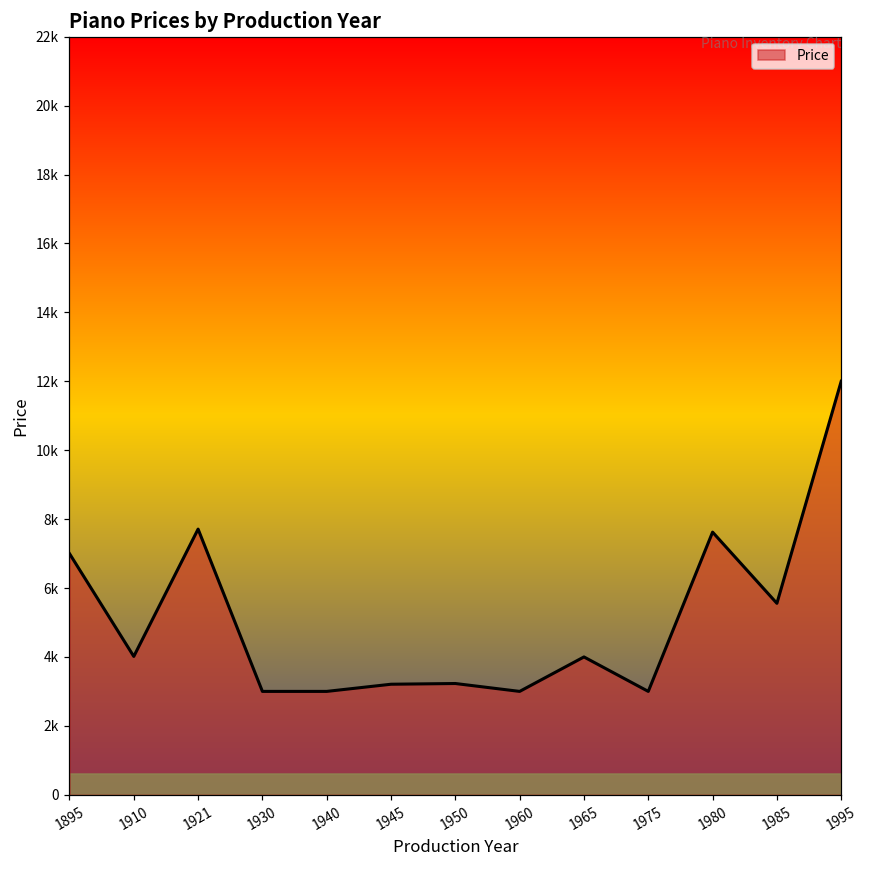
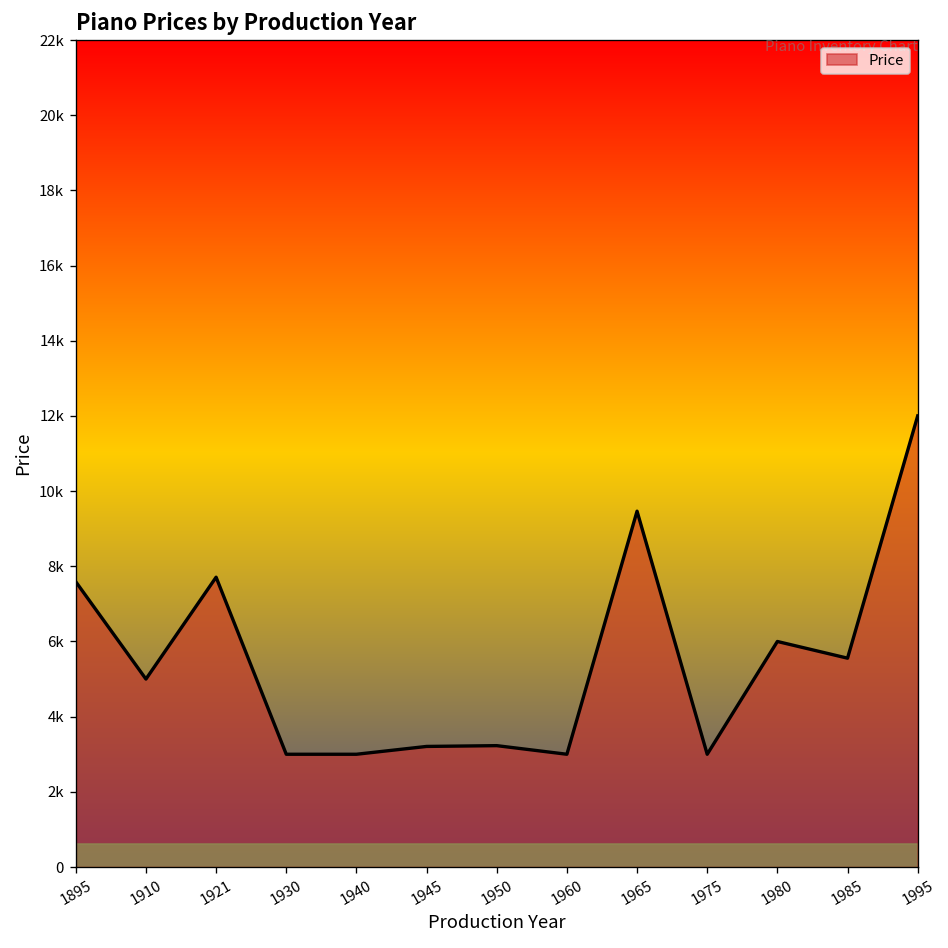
1895: 7000 -> 7600
1910: 4000 -> 5000
1965: 4000 -> 9500
1980: 7600 -> 6000
